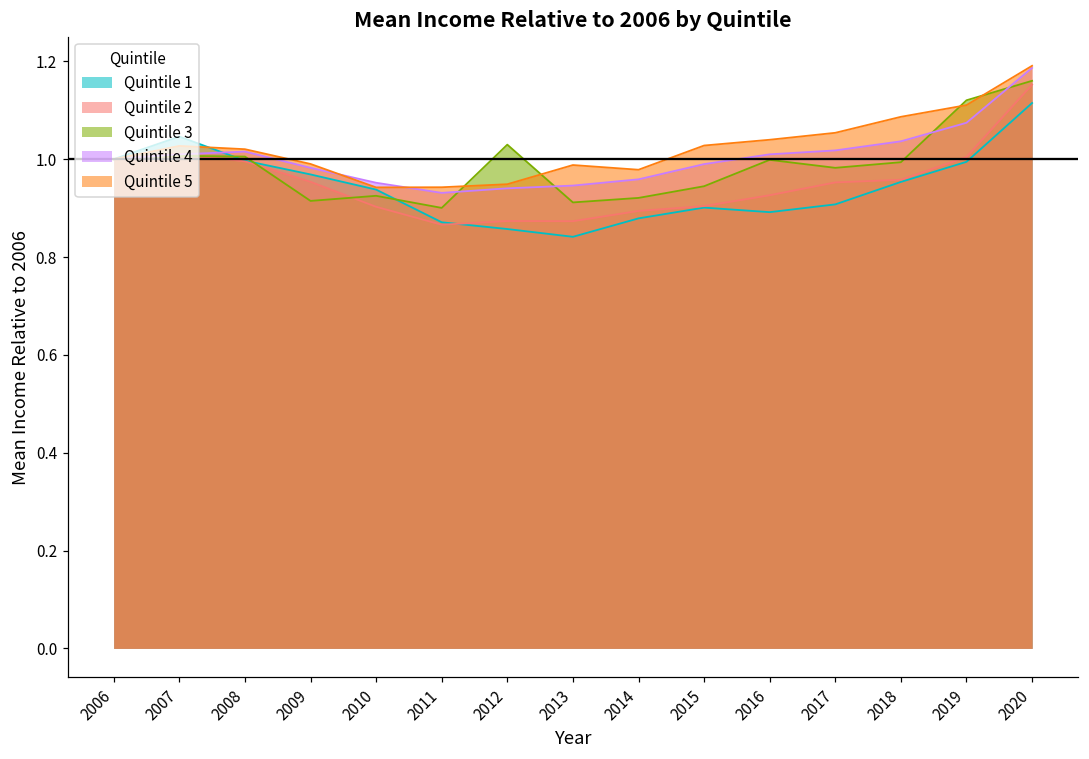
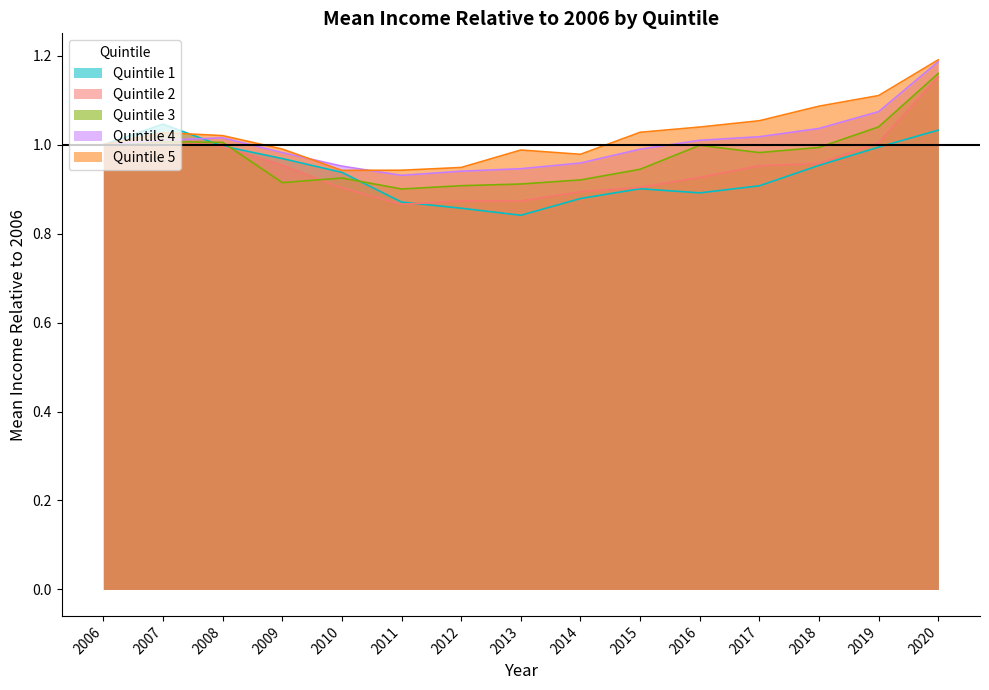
Quintile 3, 2012: 1.03 -> 0.91
Quintile 3, 2019: 1.12 -> 1.04
Quintile 1, 2020: 1.11 -> 1.03
